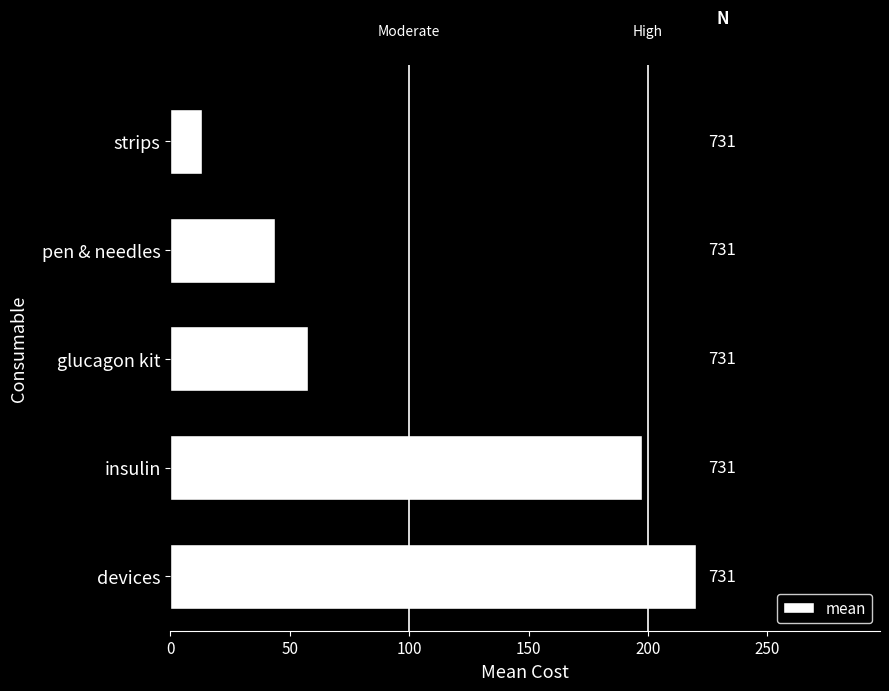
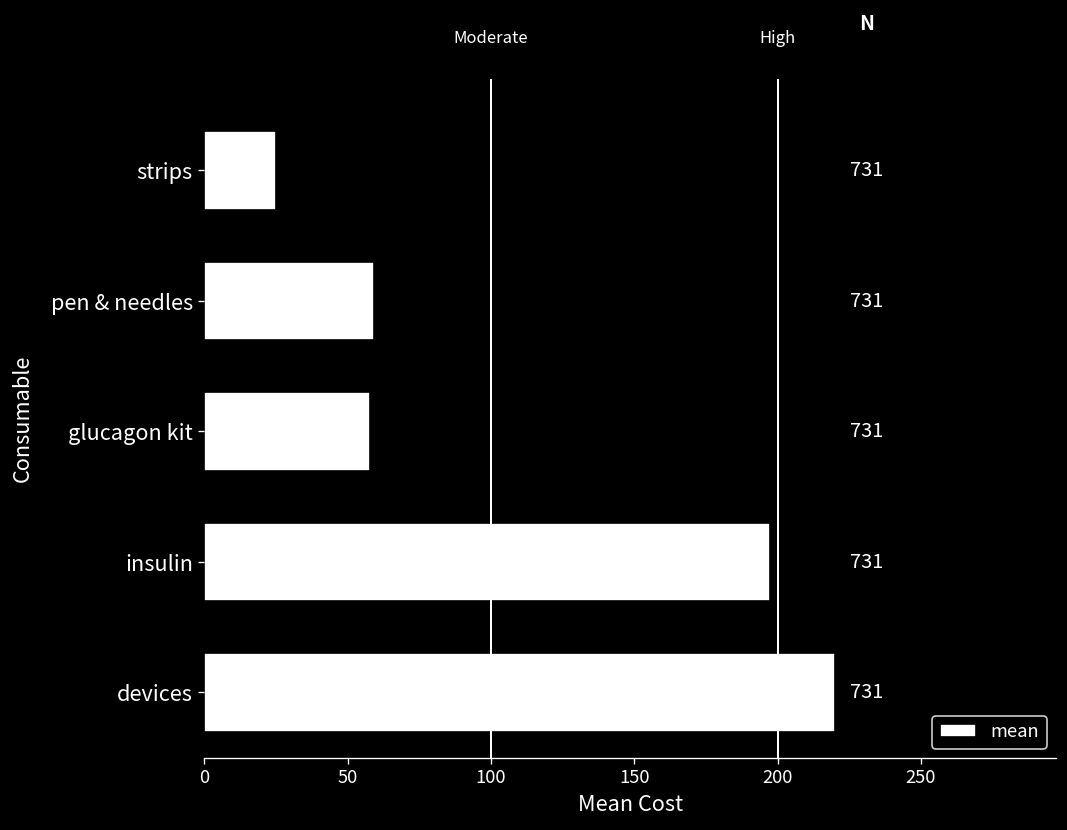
strips: 13 -> 25
pen & needles: 44 -> 59
